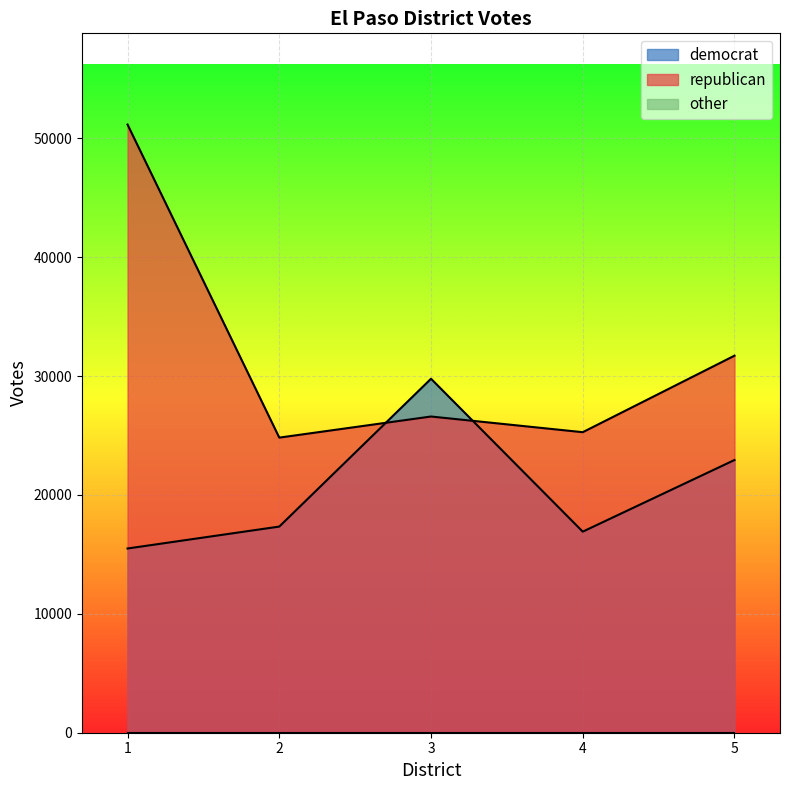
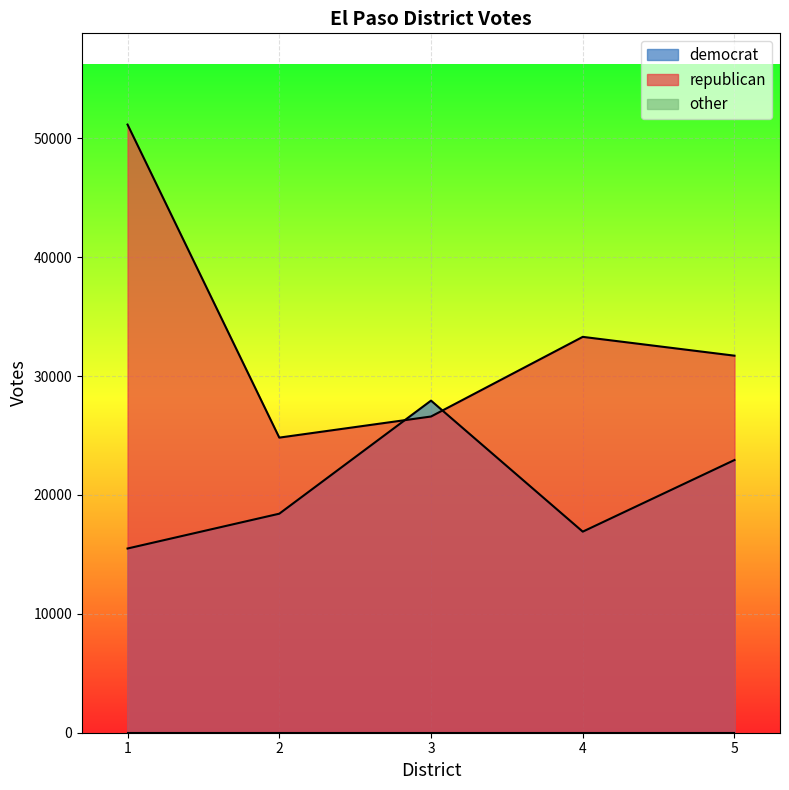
democrat, 2: 17300 -> 18400
democrat, 3: 29800 -> 27900
republican, 4: 25300 -> 33300
